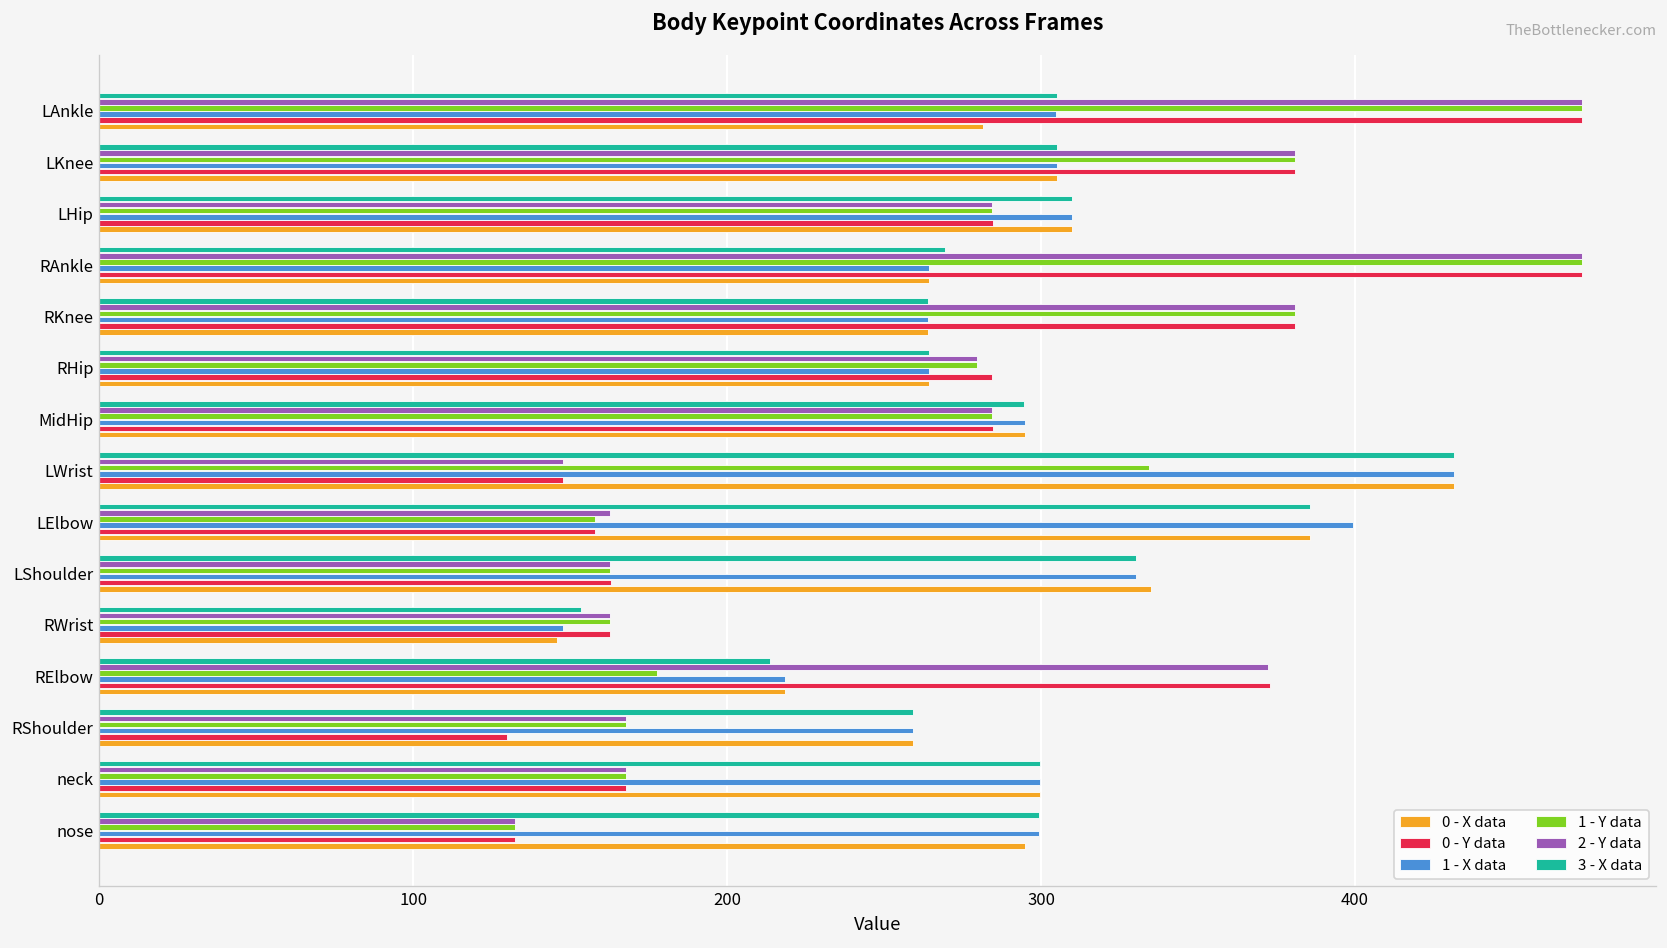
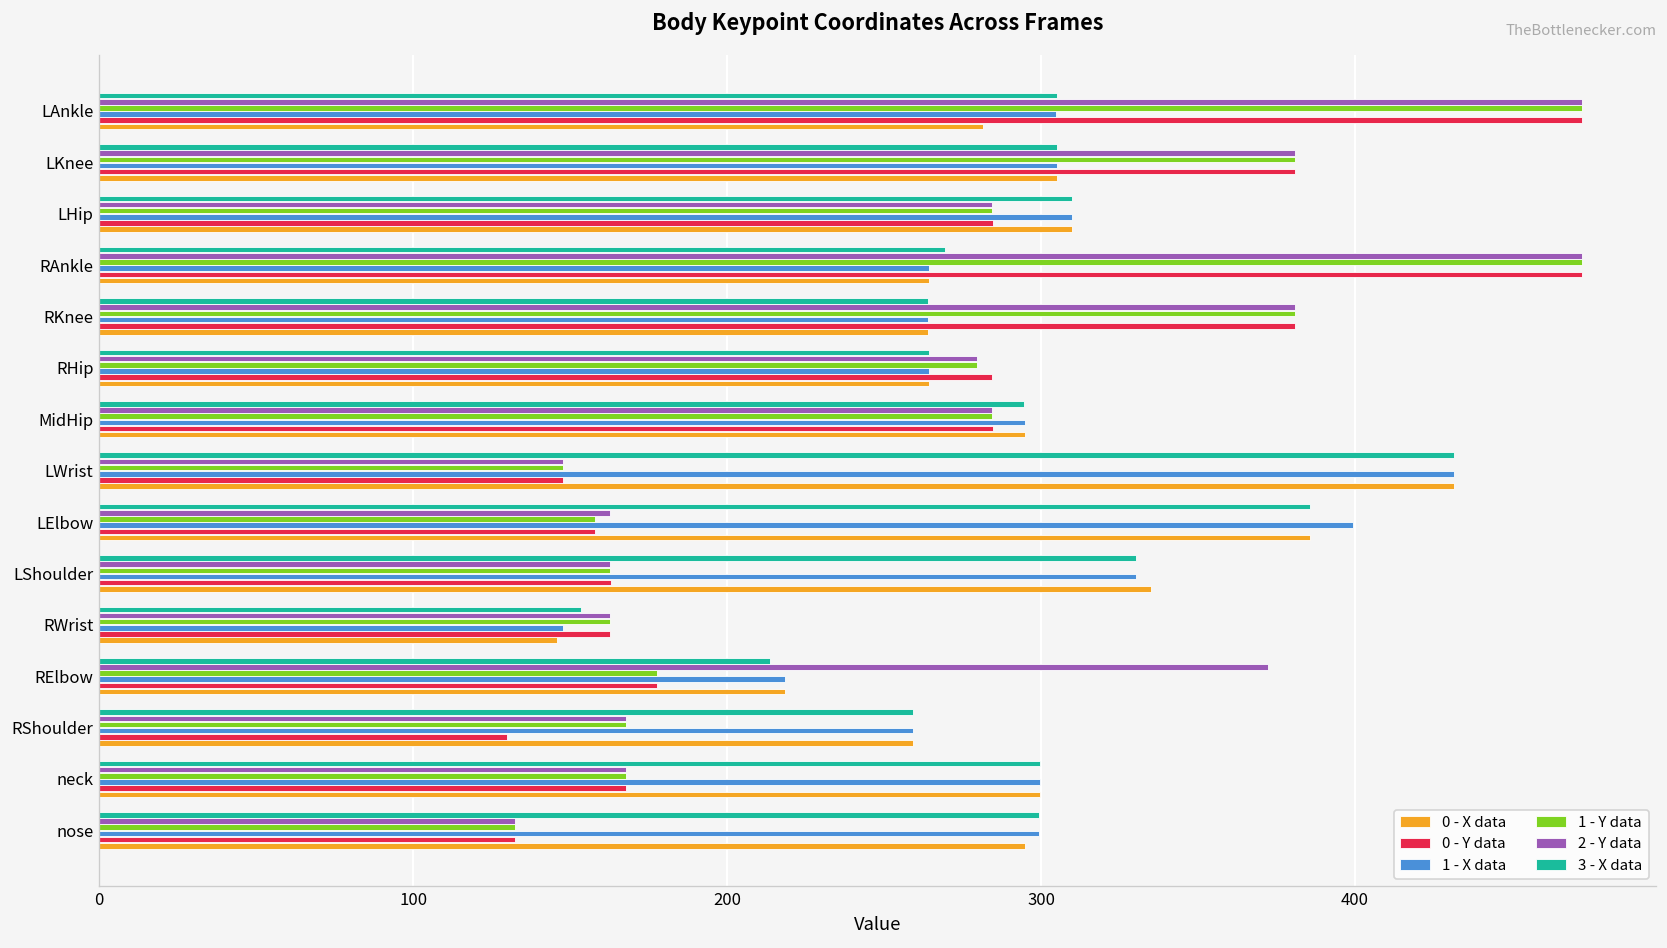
1 - Y data, LWrist: 334 -> 148
0 - Y data, RElbow: 373 -> 178
